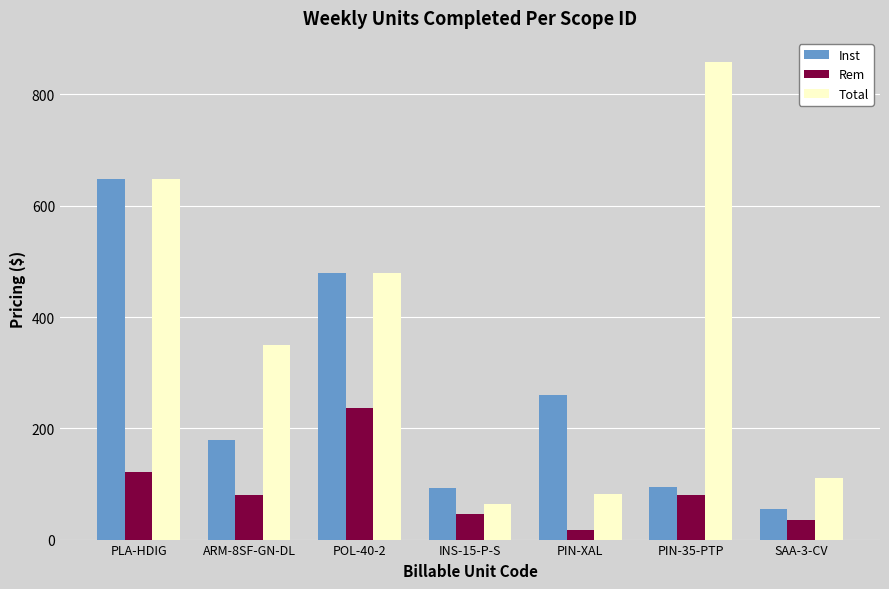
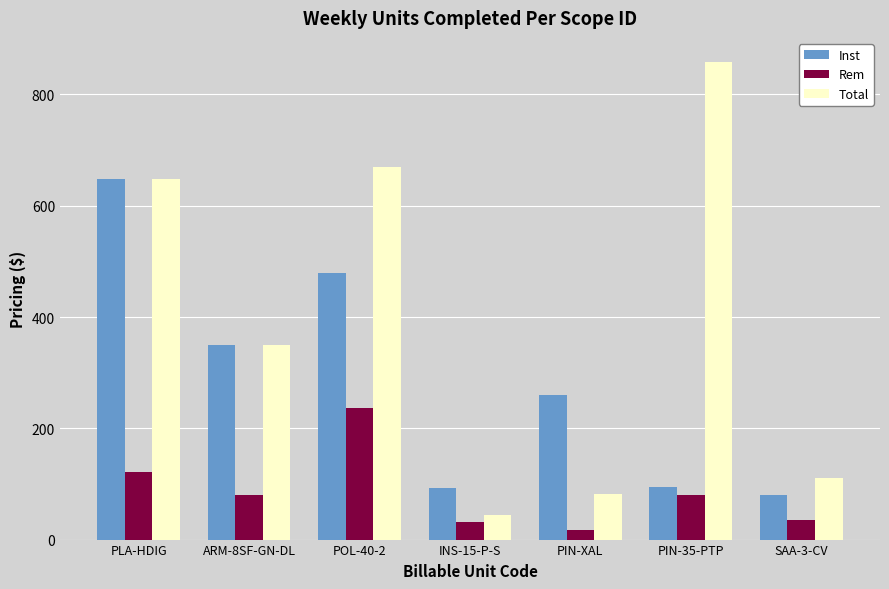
Inst, ARM-8SF-GN-DL: 180 -> 350
Total, POL-40-2: 480 -> 670
Rem, INS-15-P-S: 50 -> 30
Total, INS-15-P-S: 60 -> 40
Inst, SAA-3-CV: 60 -> 80
